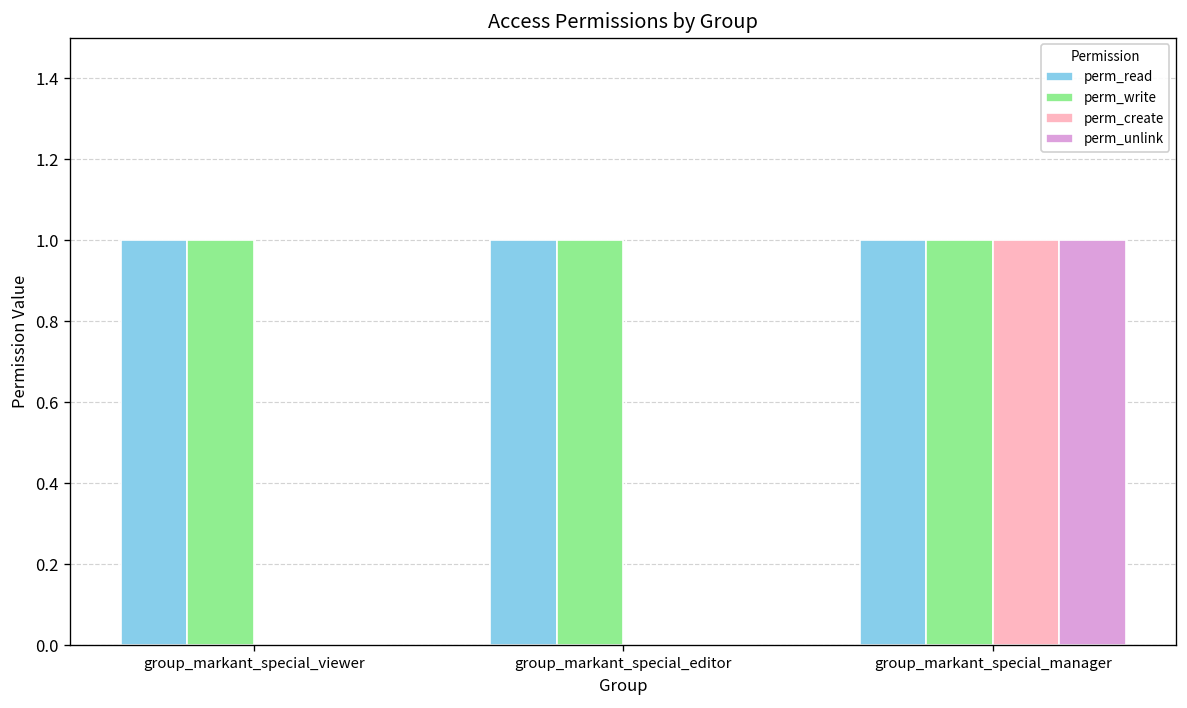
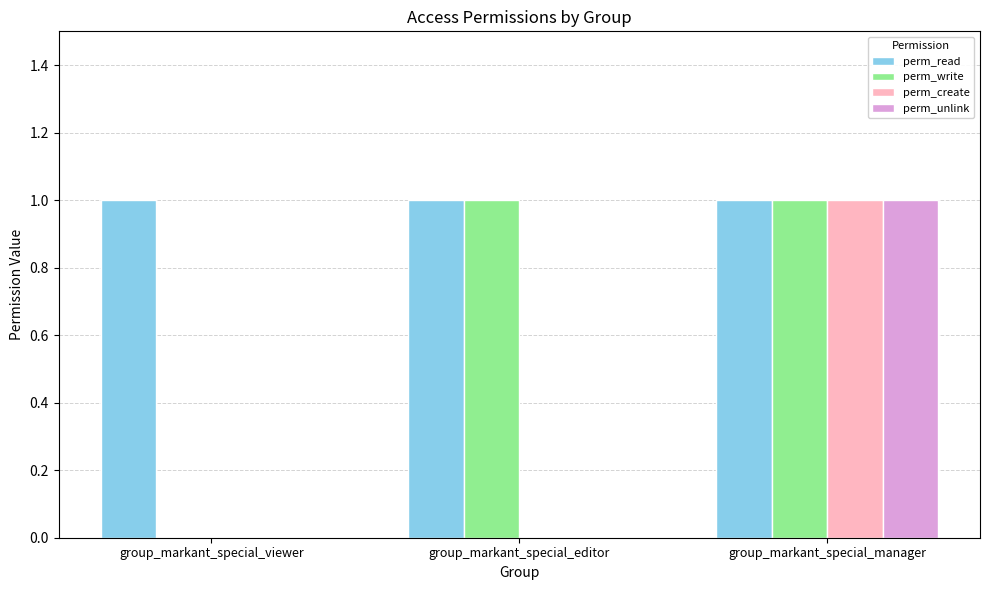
perm_write, group_markant_special_viewer: 1 -> 0
